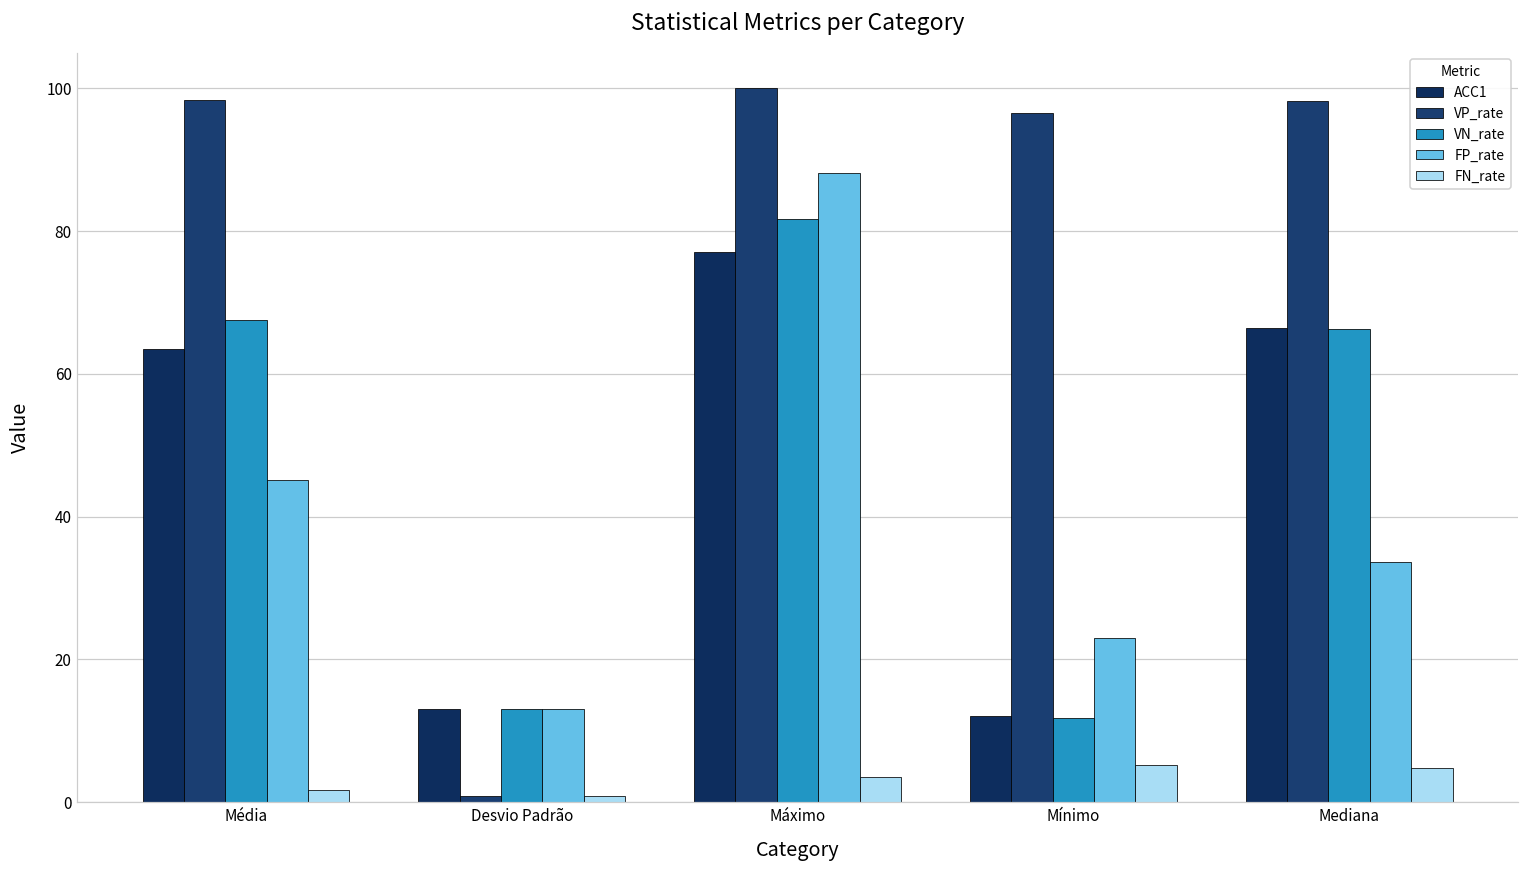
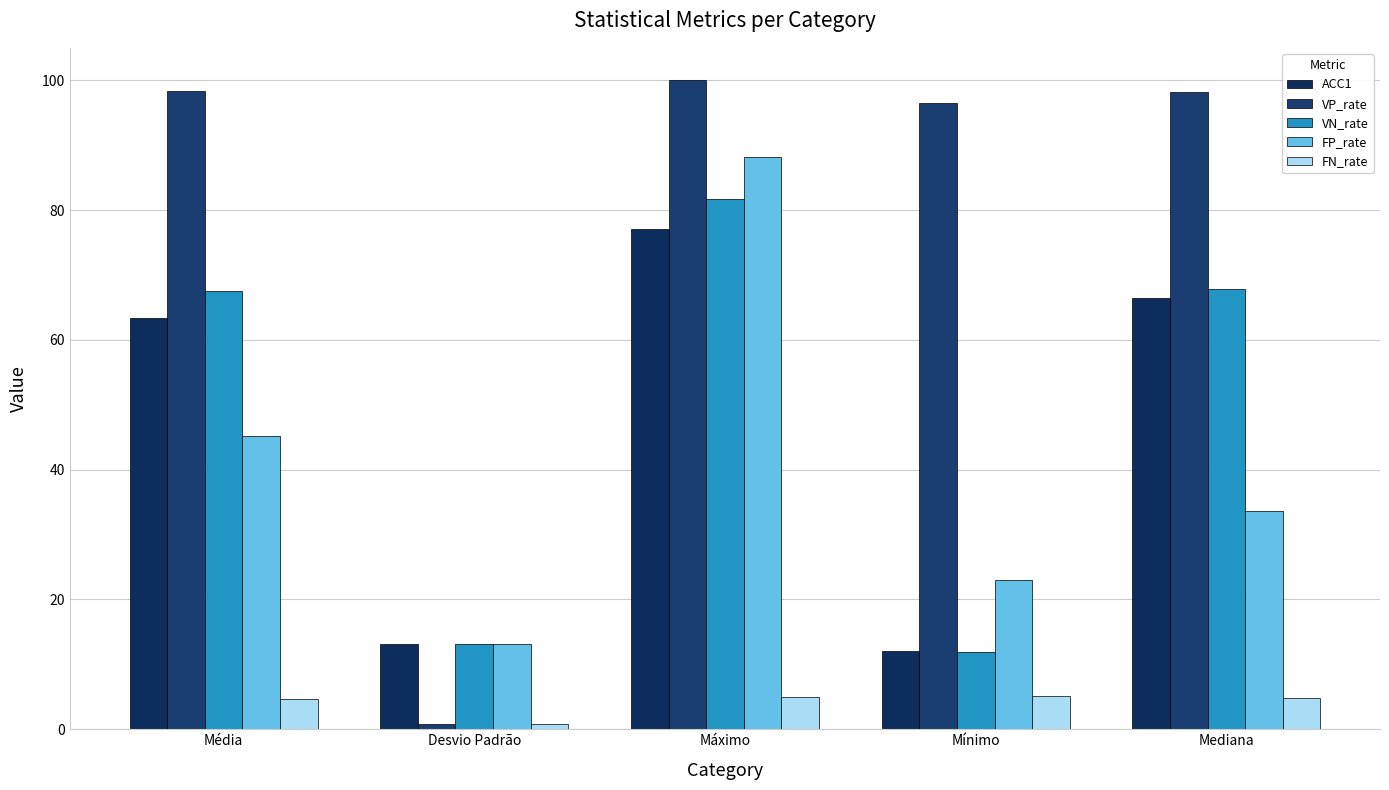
FN_rate, Média: 2 -> 5
FN_rate, Máximo: 3 -> 5
VN_rate, Mediana: 66 -> 68
